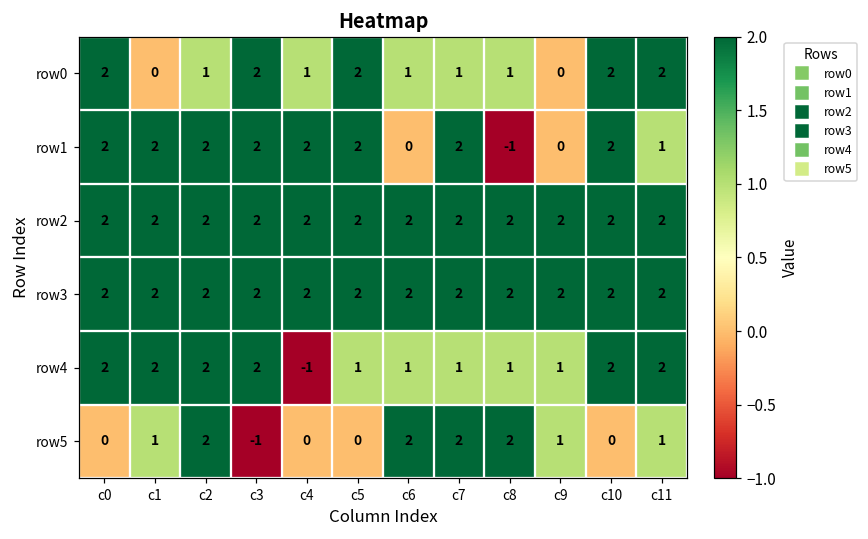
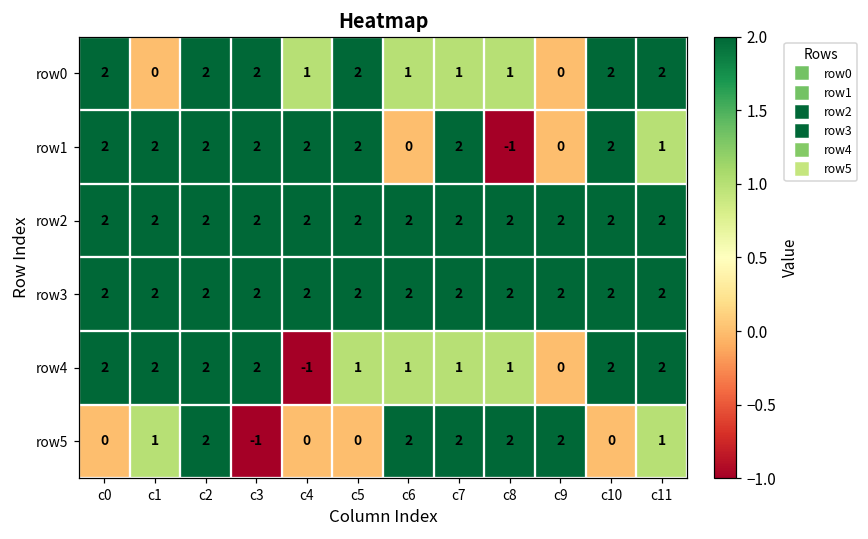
row0, c2: 1 -> 2
row4, c9: 1 -> 0
row5, c9: 1 -> 2
